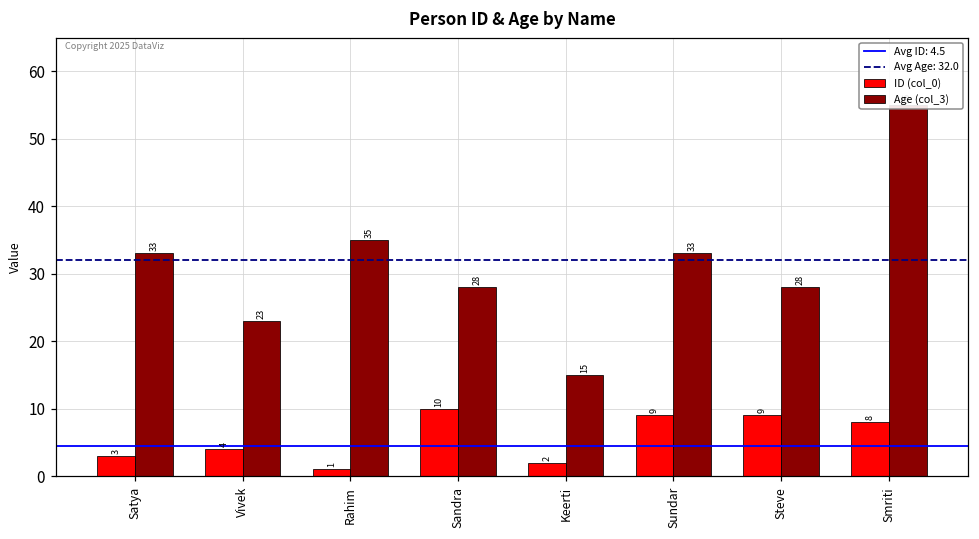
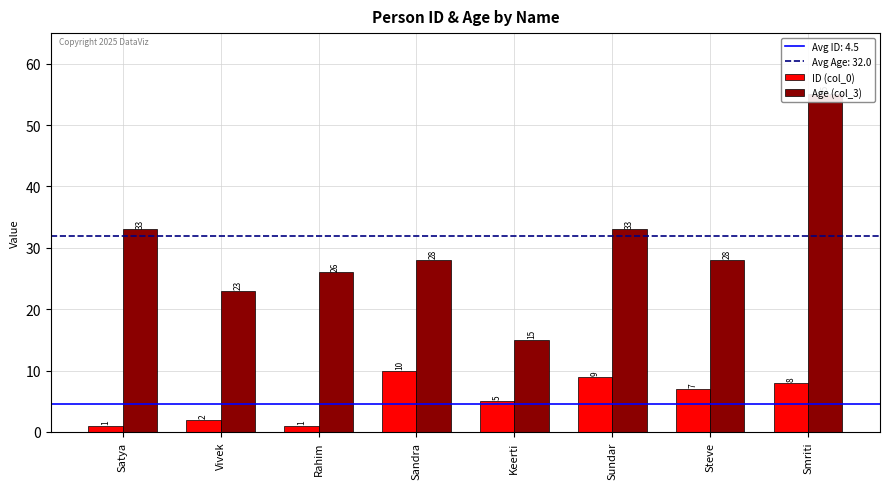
ID (col_0), Satya: 3 -> 1
ID (col_0), Vivek: 4 -> 2
Age (col_3), Rahim: 35 -> 26
ID (col_0), Keerti: 2 -> 5
ID (col_0), Steve: 9 -> 7
